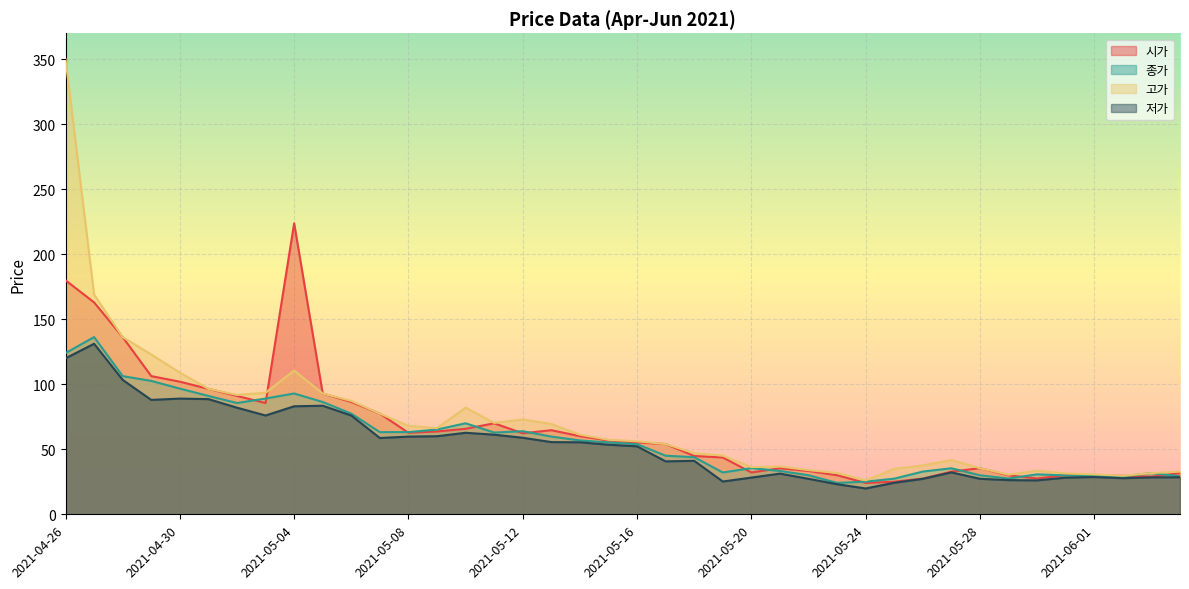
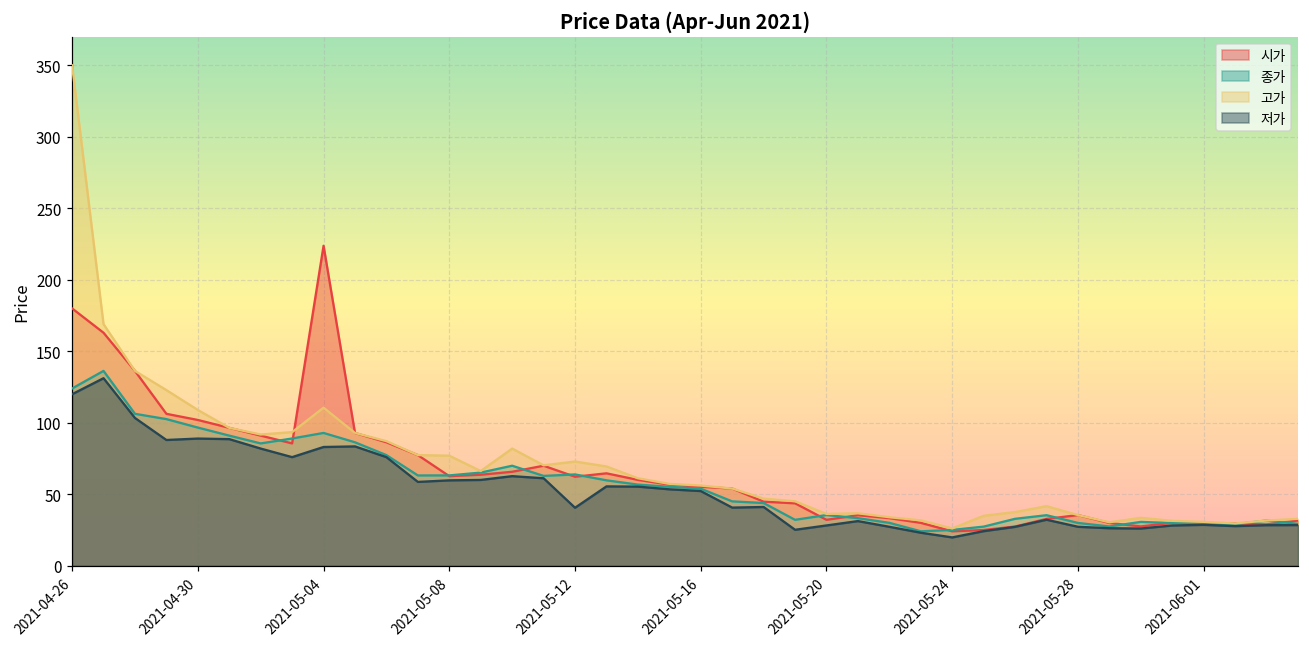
고가, 2021-05-08: 68 -> 77
저가, 2021-05-12: 59 -> 41
